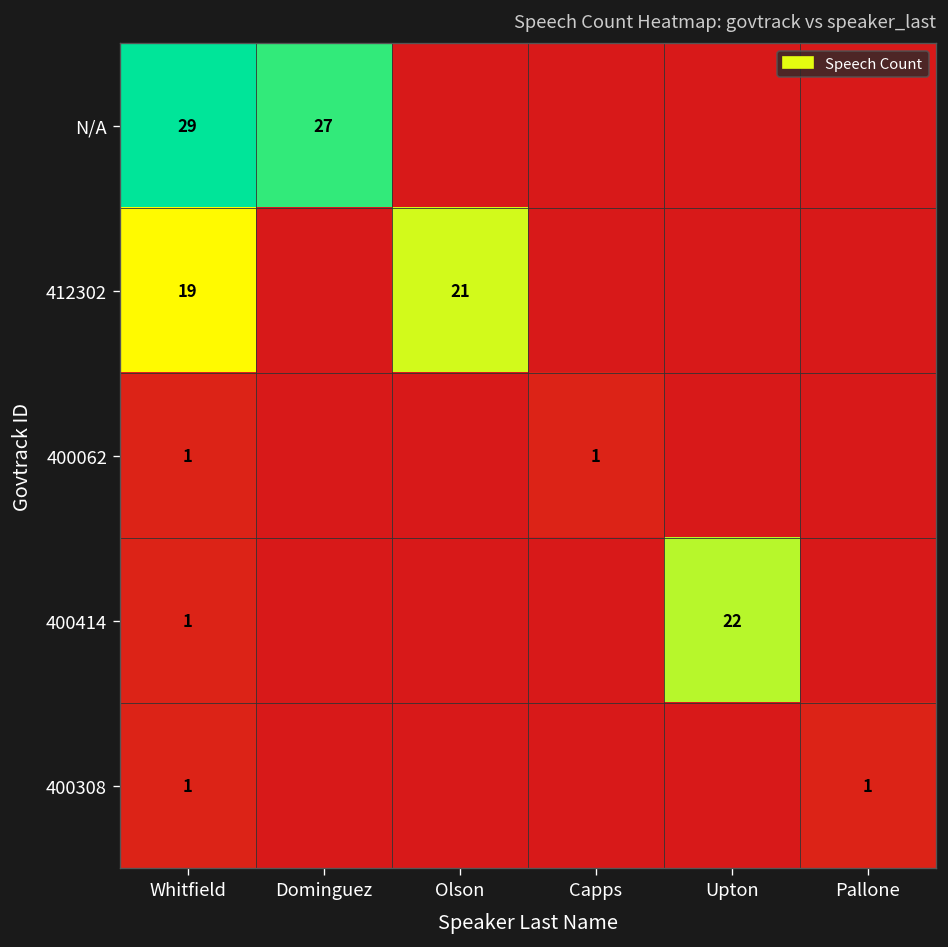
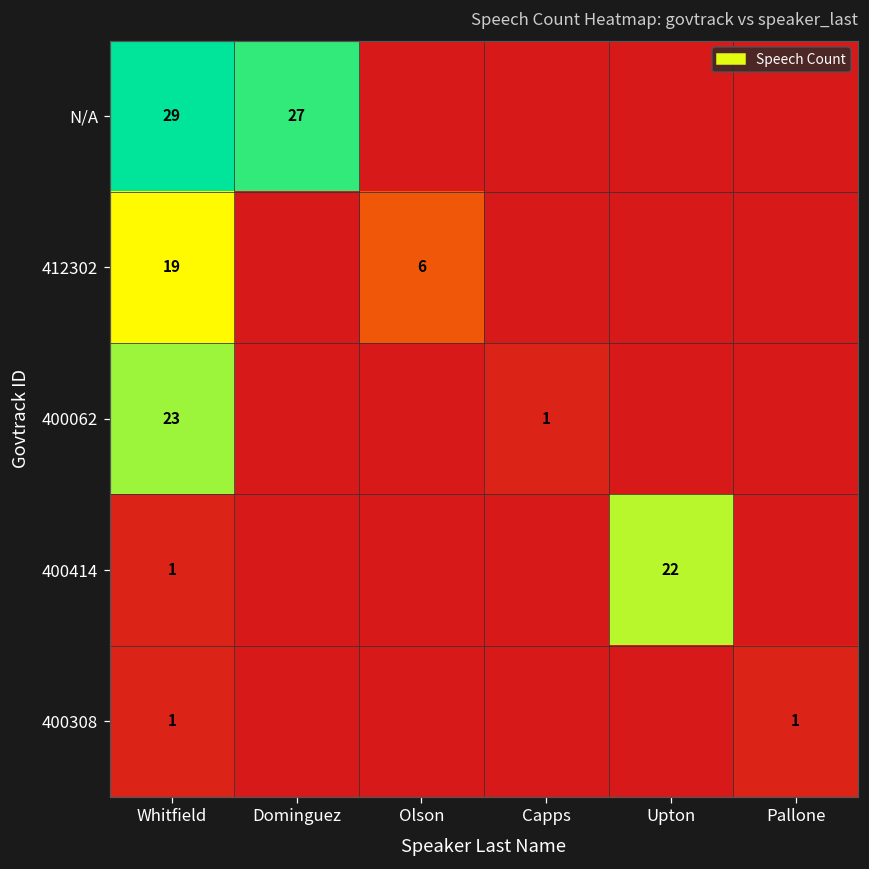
412302, Olson: 21 -> 6
400062, Whitfield: 1 -> 23
